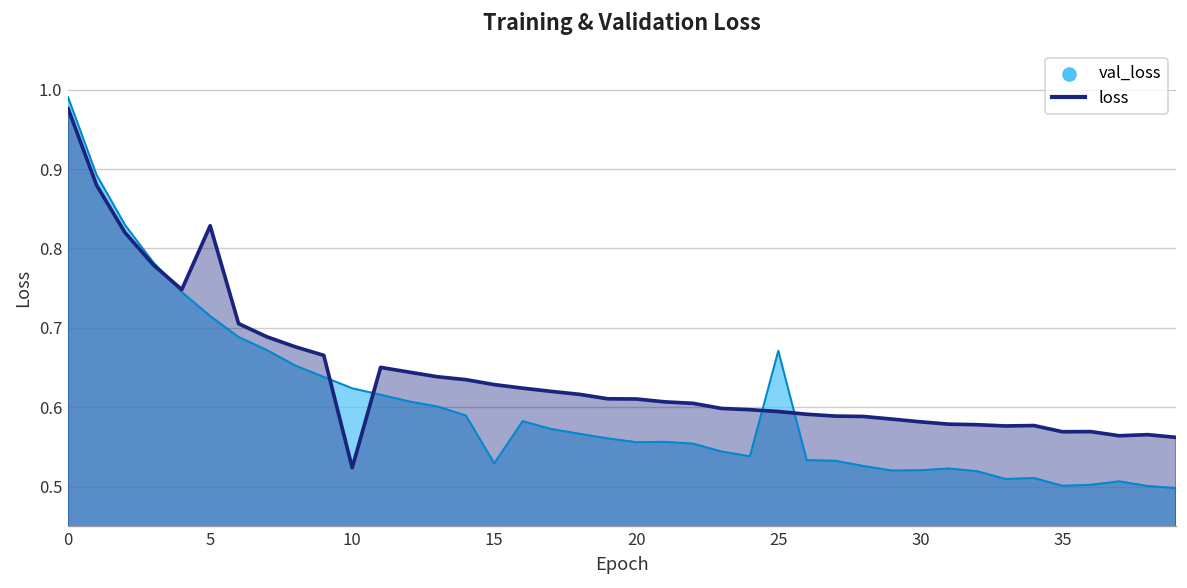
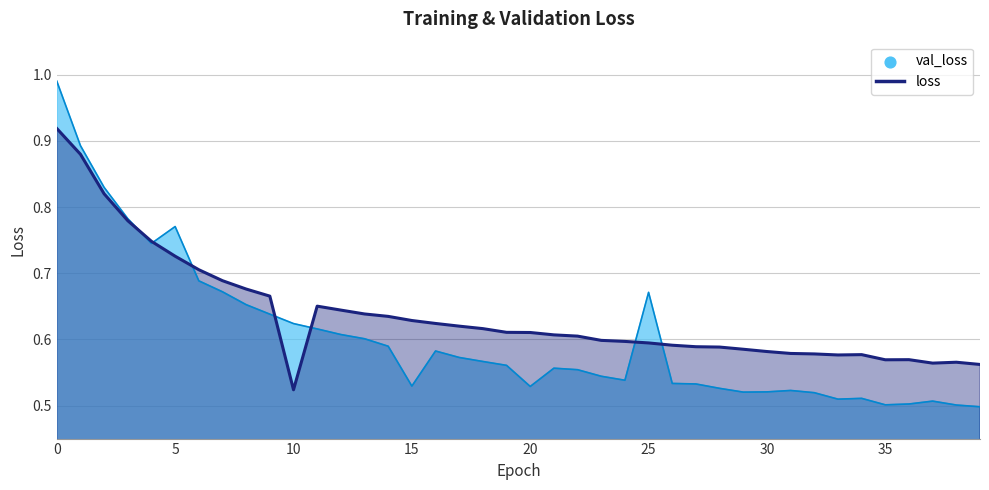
loss, 0: 0.98 -> 0.92
val_loss, 5: 0.71 -> 0.77
loss, 5: 0.83 -> 0.73
val_loss, 20: 0.56 -> 0.53
